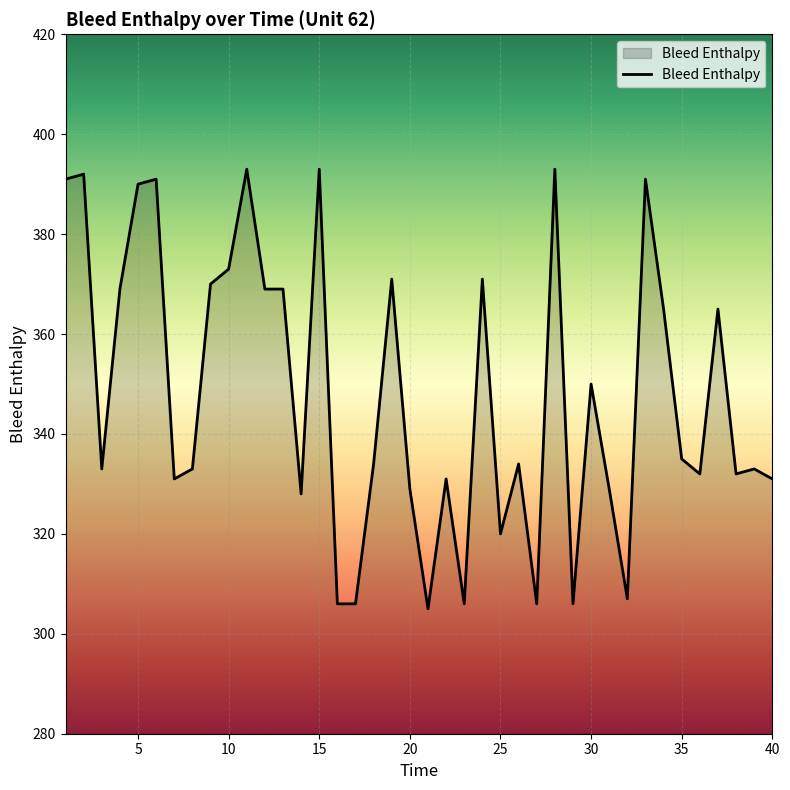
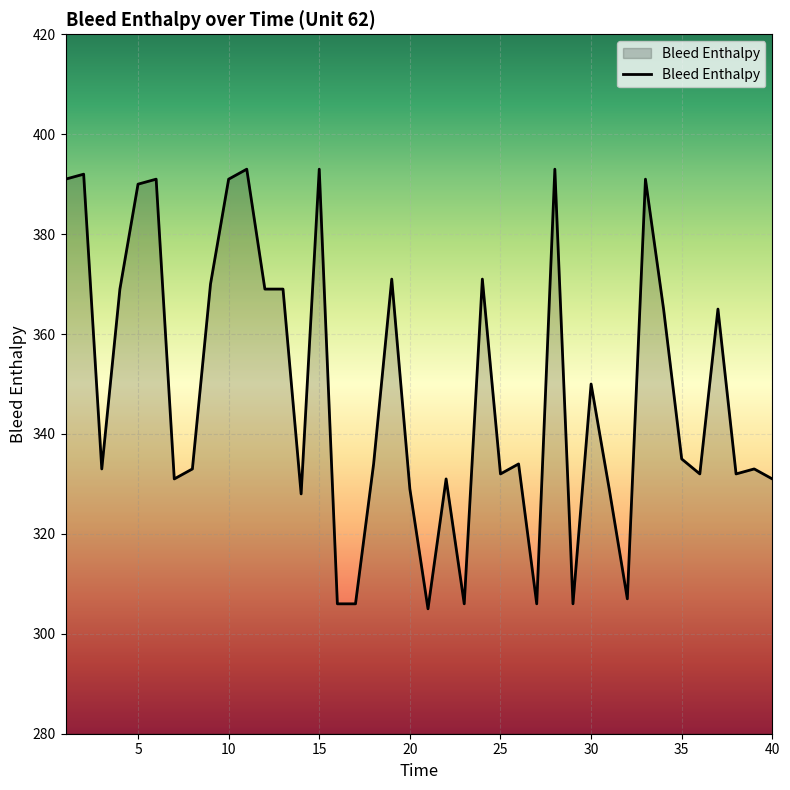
10: 373 -> 391
25: 320 -> 332
